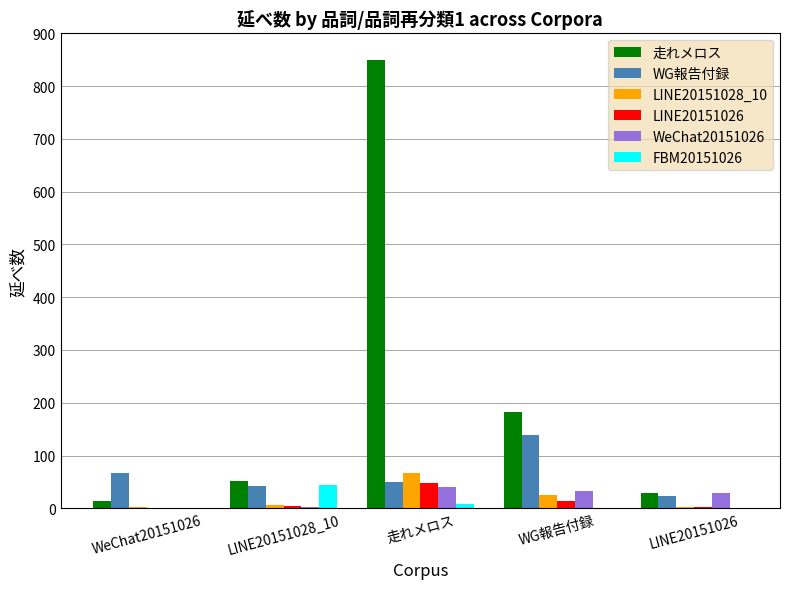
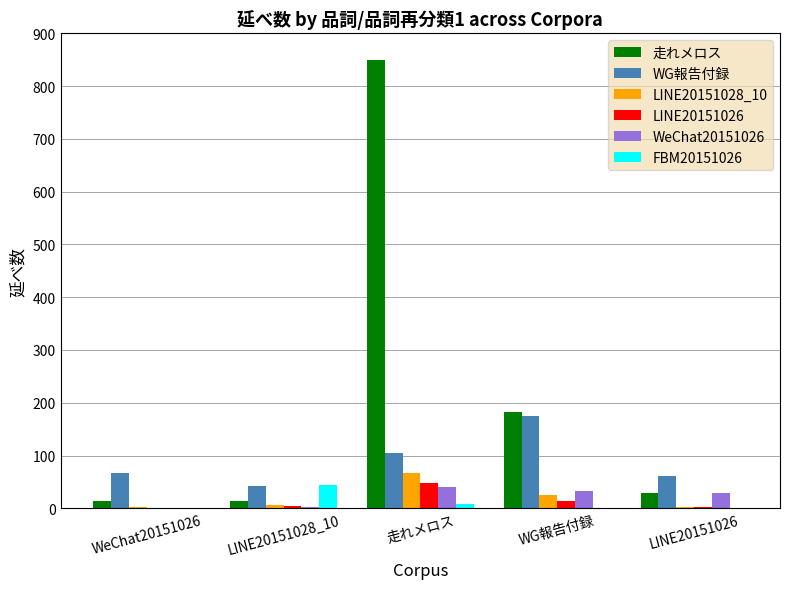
走れメロス, LINE20151028_10: 50 -> 10
WG報告付録, 走れメロス: 50 -> 100
WG報告付録, WG報告付録: 140 -> 180
WG報告付録, LINE20151026: 20 -> 60
